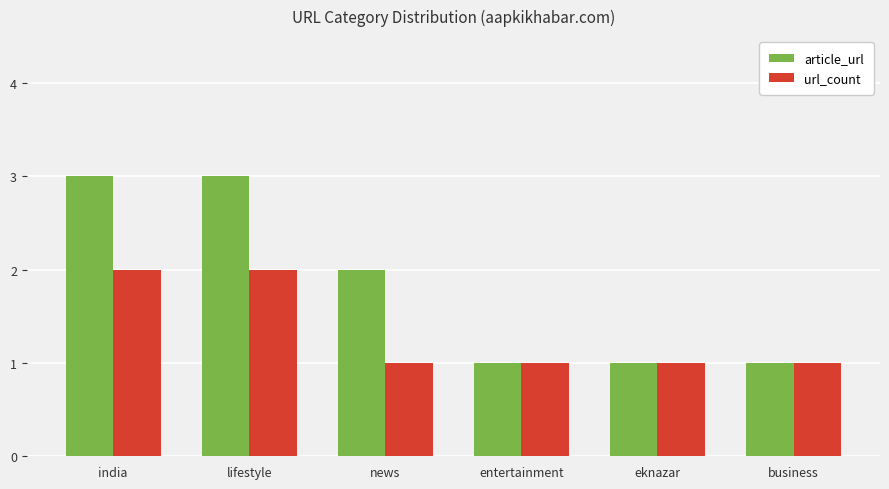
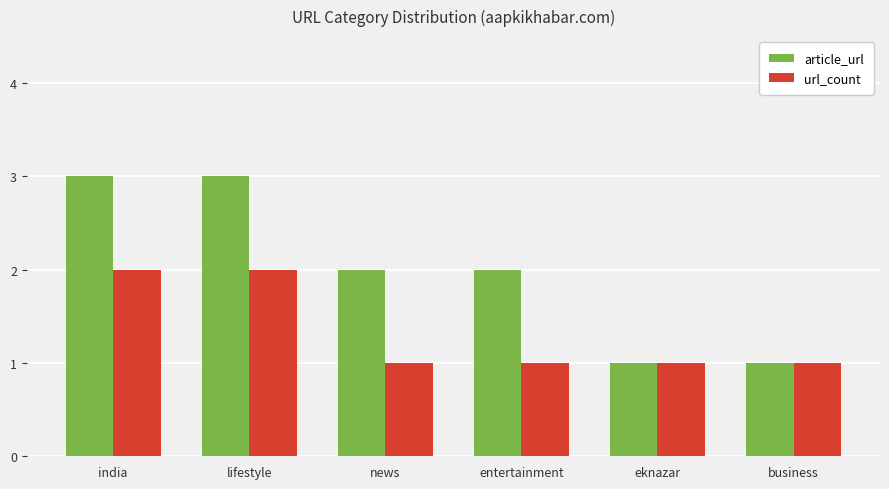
article_url, entertainment: 1 -> 2
